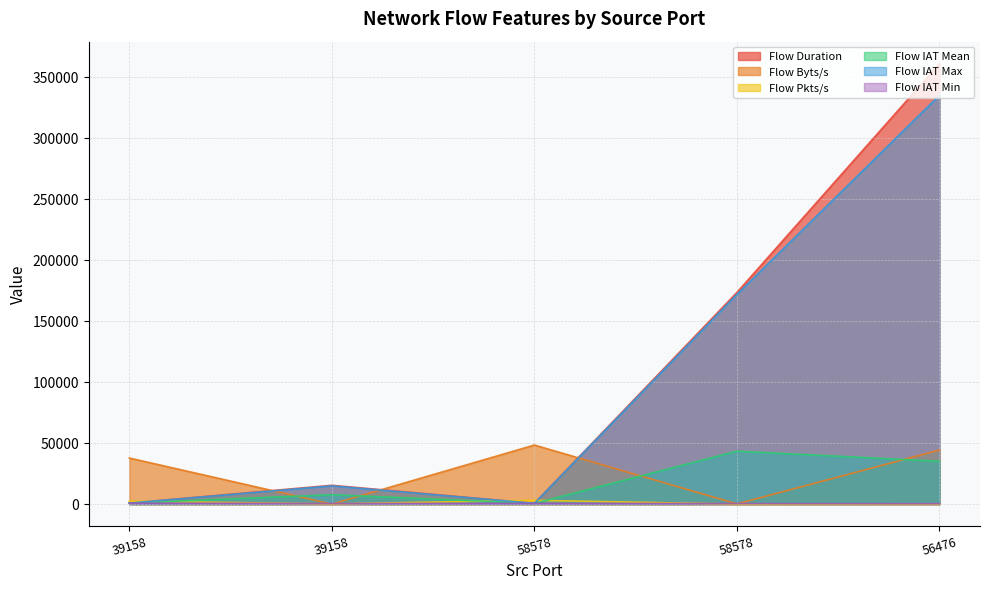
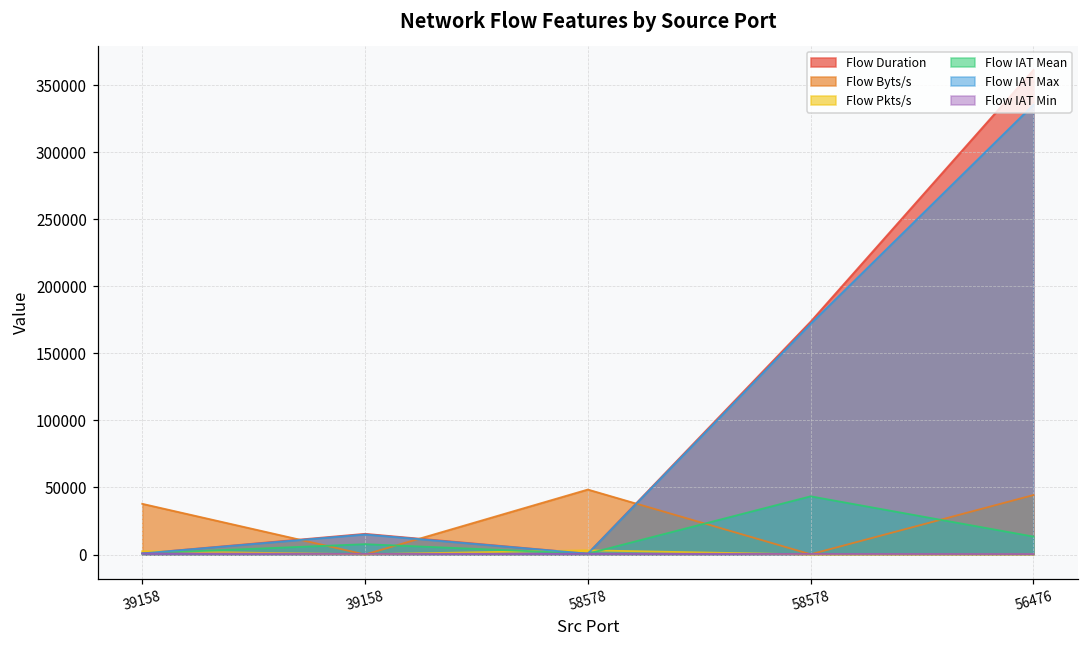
Flow IAT Mean, 56476: 35000 -> 13000
